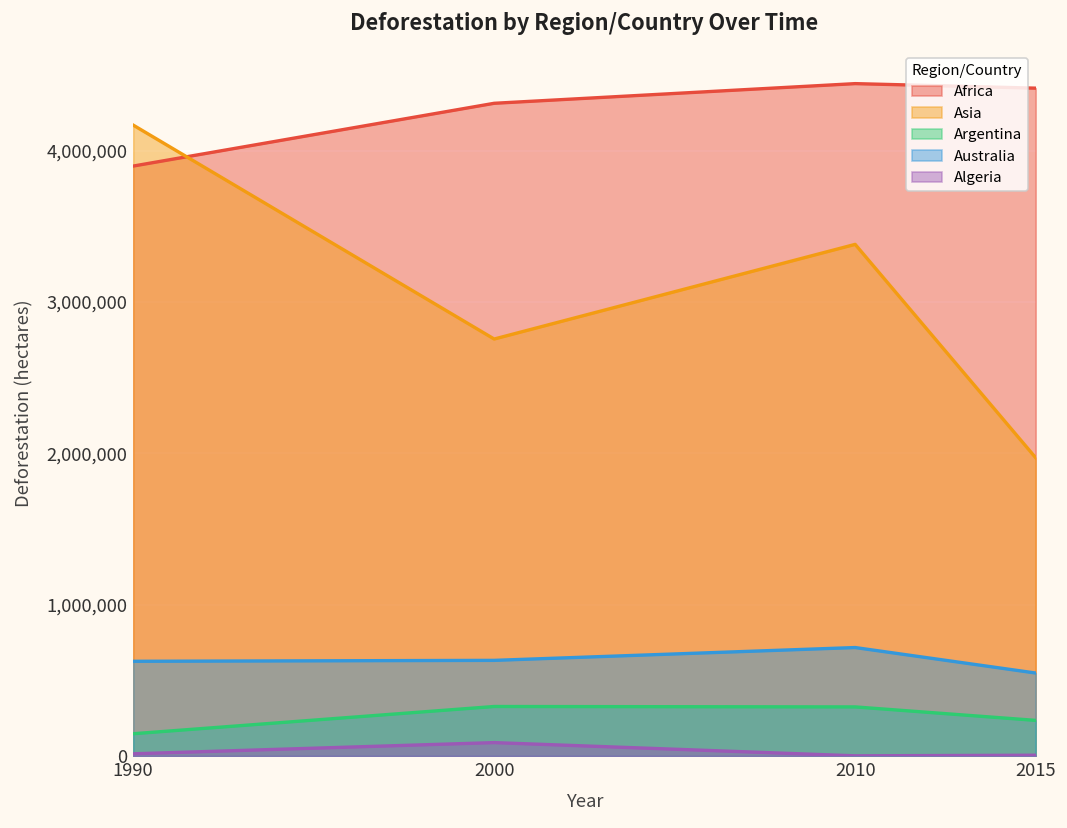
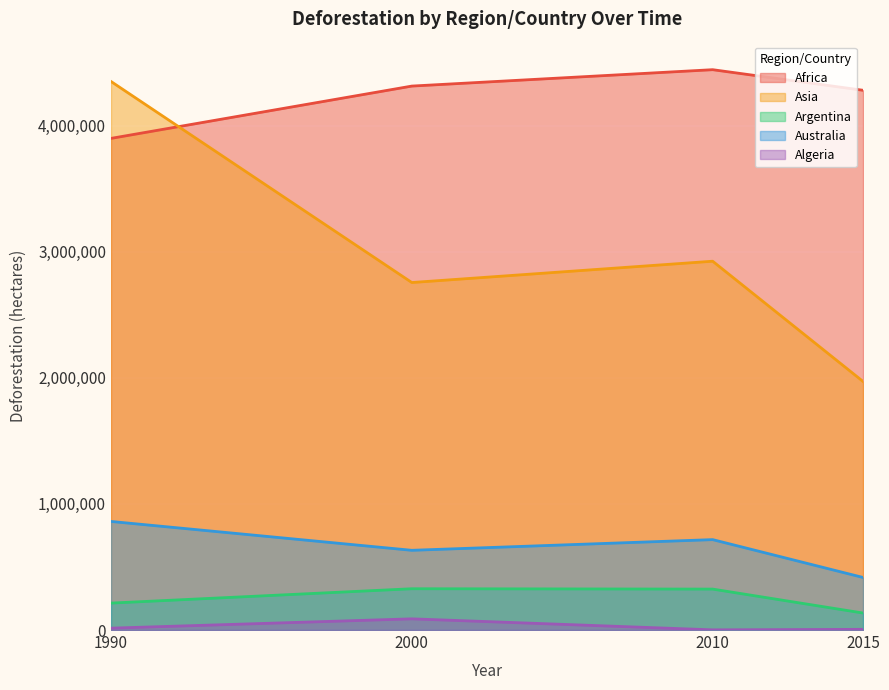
Asia, 1990: 4,170,000 -> 4,350,000
Argentina, 1990: 150,000 -> 210,000
Australia, 1990: 630,000 -> 860,000
Asia, 2010: 3,380,000 -> 2,930,000
Africa, 2015: 4,410,000 -> 4,280,000
Argentina, 2015: 240,000 -> 130,000
Australia, 2015: 550,000 -> 420,000
